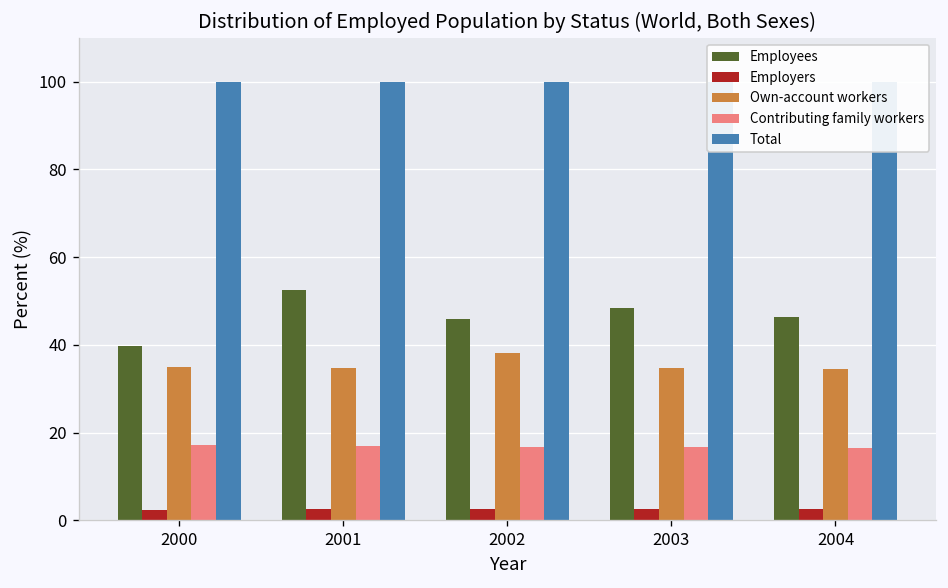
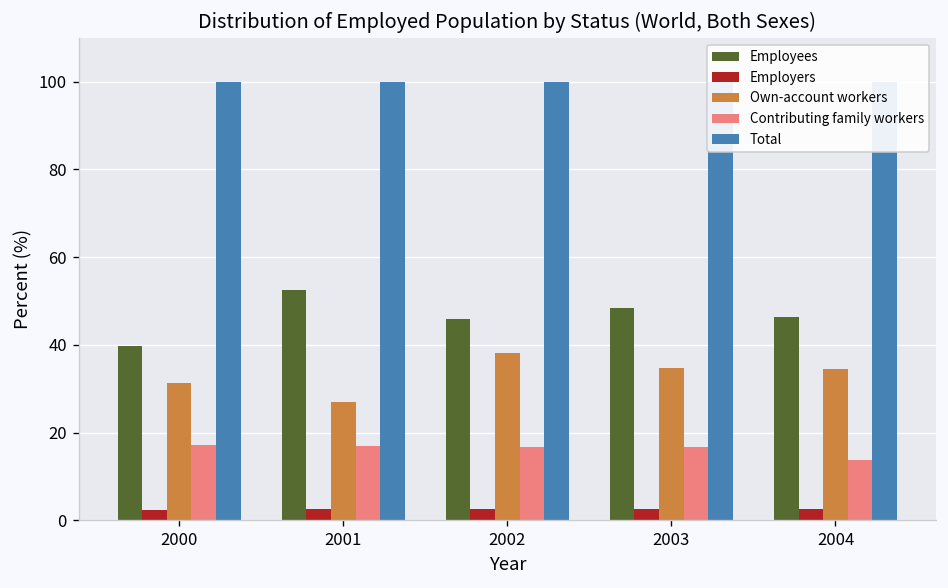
Own-account workers, 2000: 35 -> 31
Own-account workers, 2001: 35 -> 27
Contributing family workers, 2004: 17 -> 14
